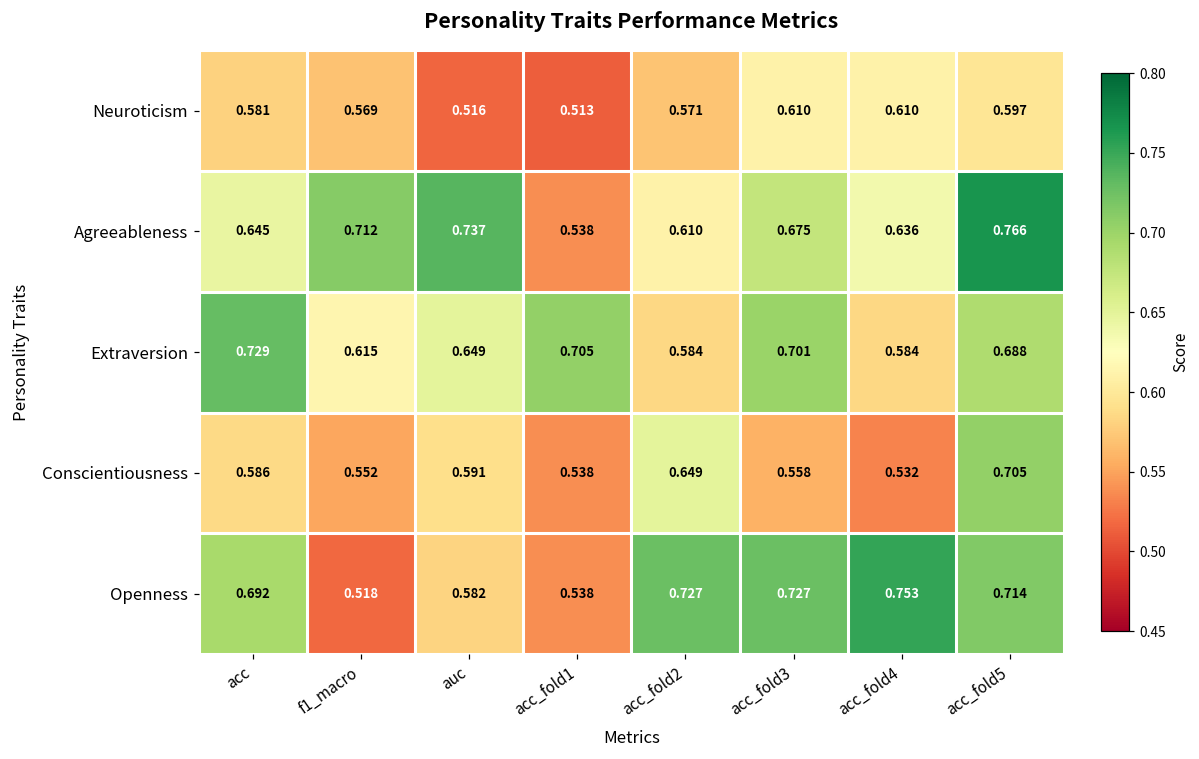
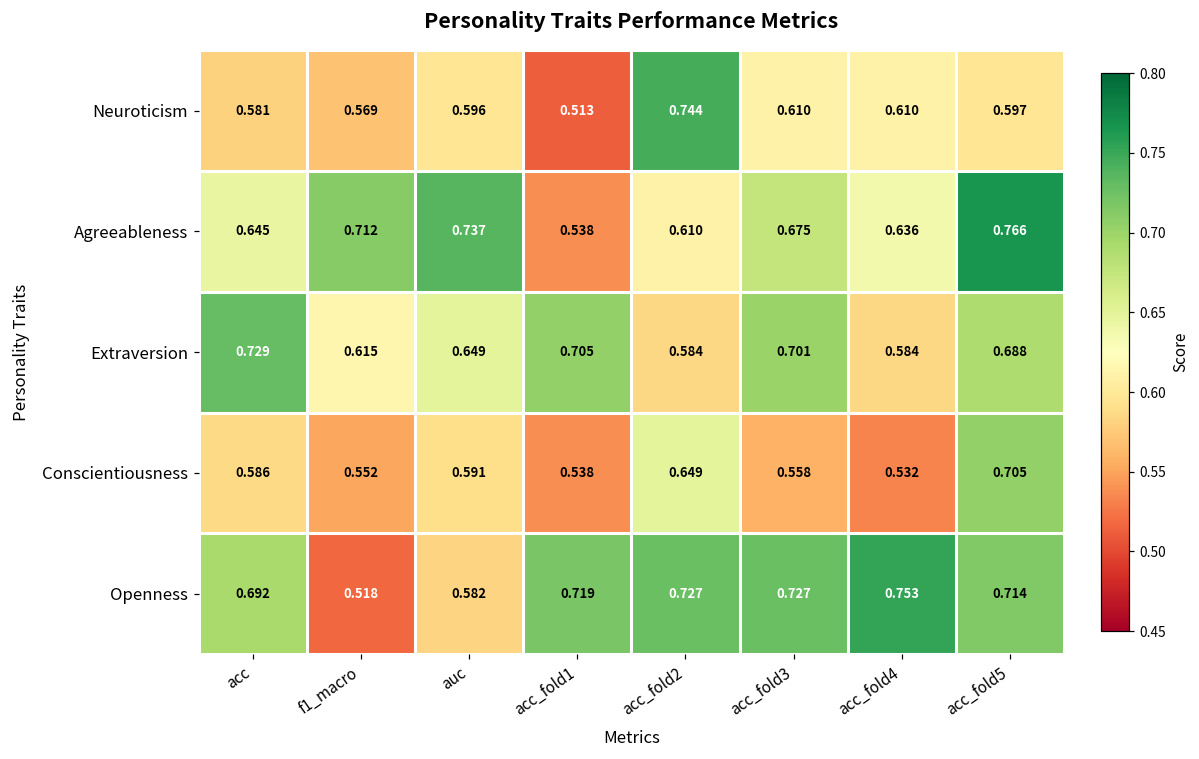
Neuroticism, auc: 0.516 -> 0.596
Neuroticism, acc_fold2: 0.571 -> 0.744
Openness, acc_fold1: 0.538 -> 0.719
